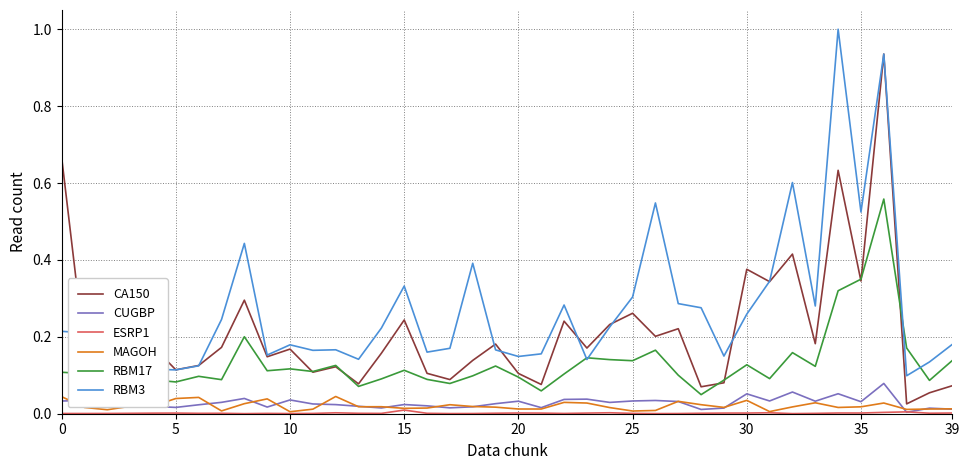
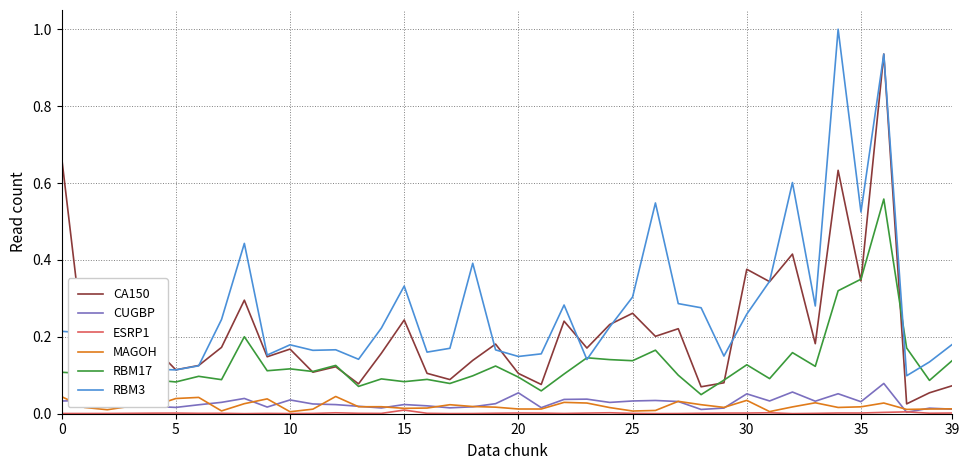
RBM17, 15: 0.11 -> 0.08
CUGBP, 20: 0.03 -> 0.05
